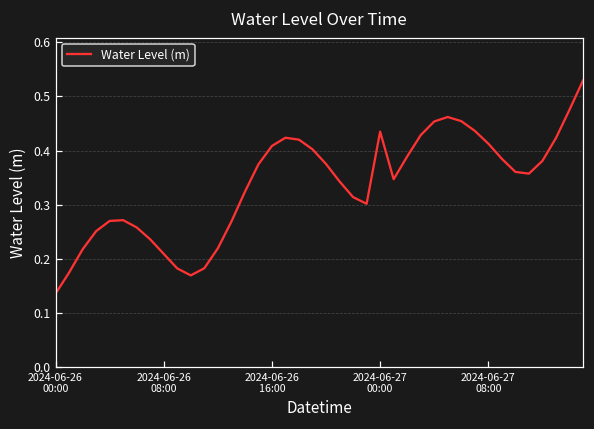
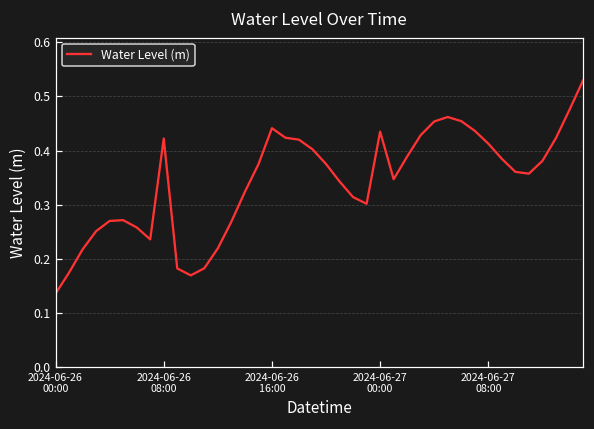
2024-06-26 08:00: 0.21 -> 0.42
2024-06-26 16:00: 0.41 -> 0.44
